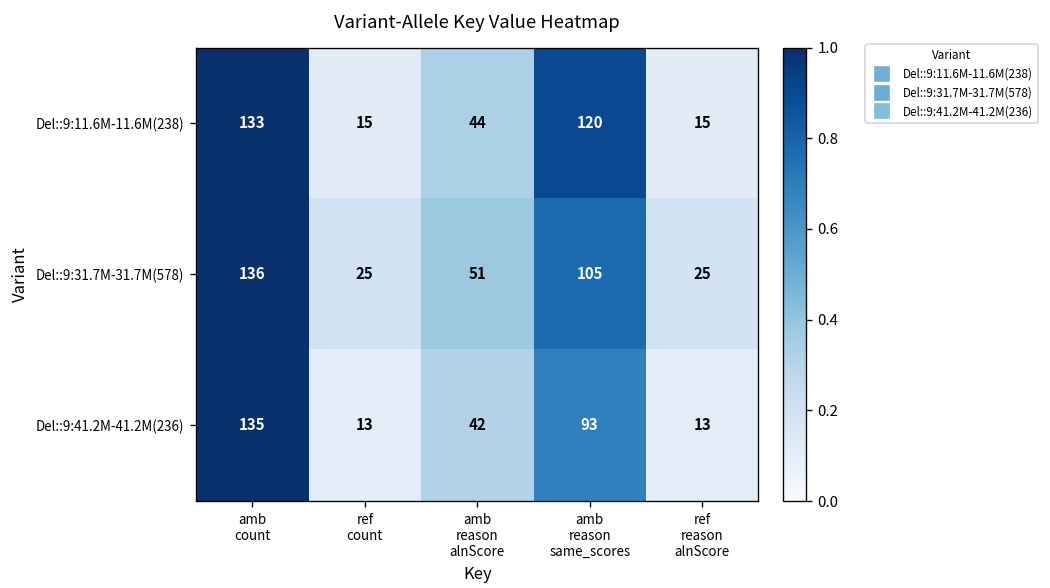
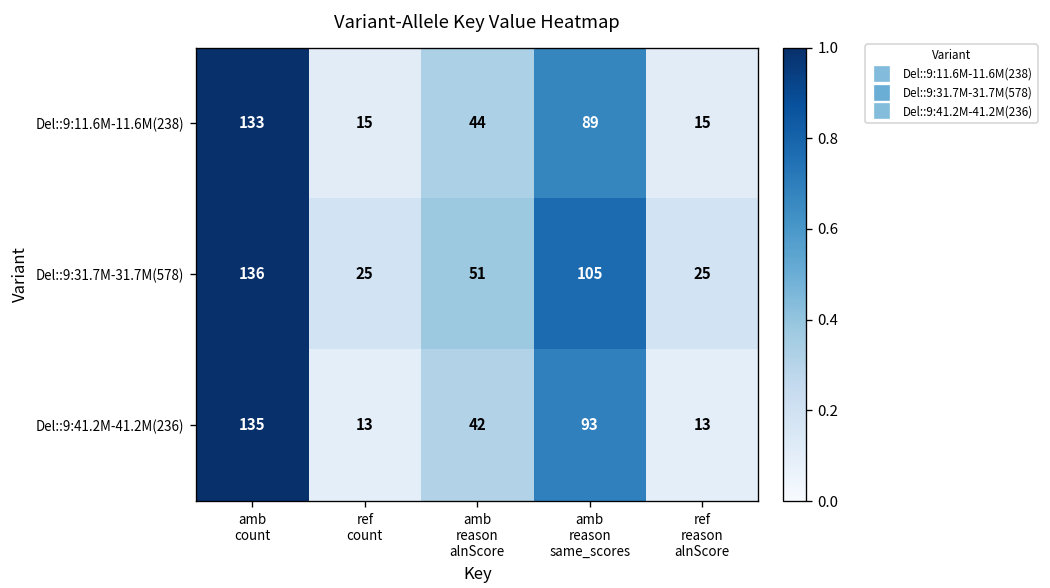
Del::9:11.6M-11.6M(238), amb reason same_scores: 120 -> 89
